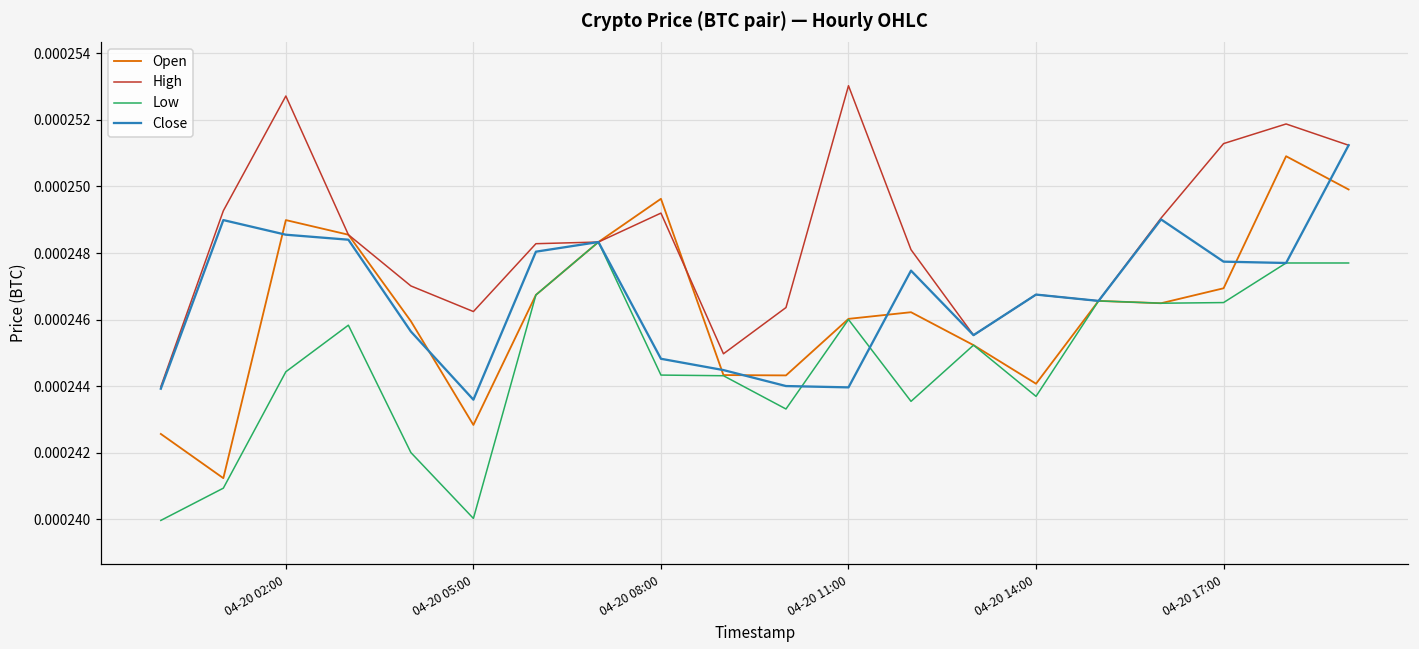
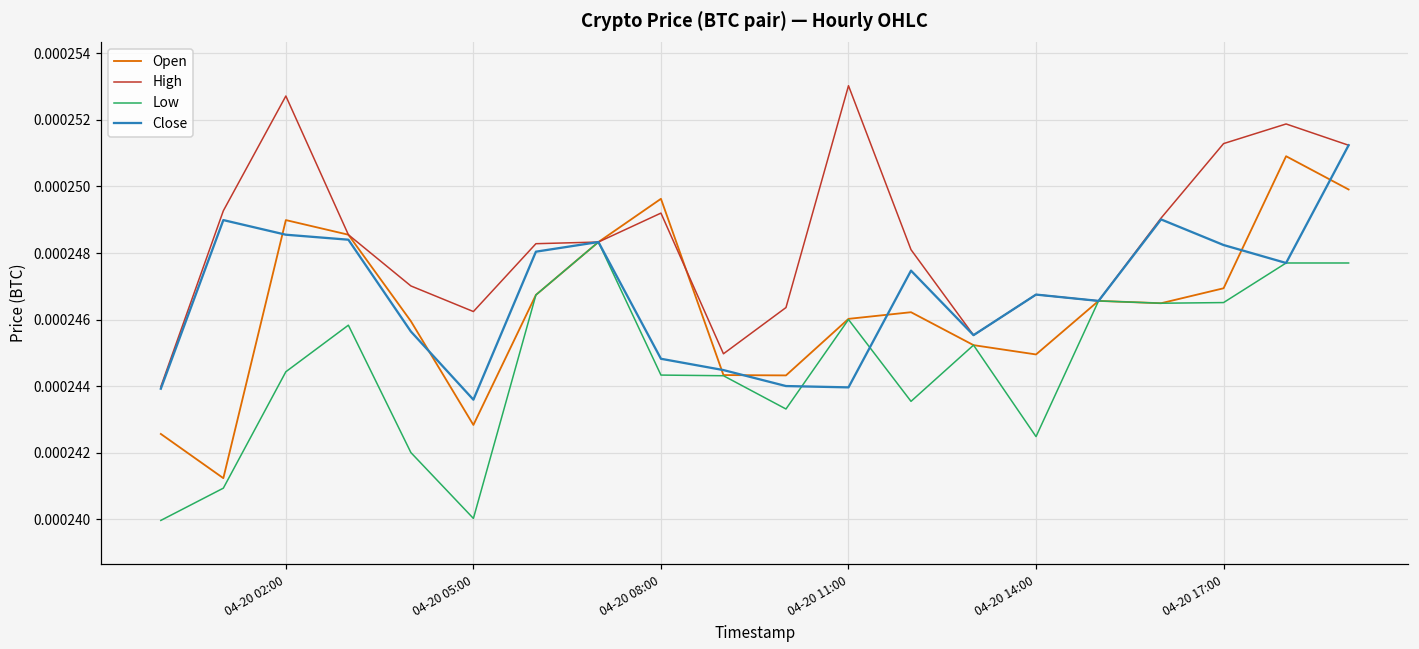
Open, 04-20 14:00: 0.0002441 -> 0.0002450
Low, 04-20 14:00: 0.0002437 -> 0.0002425
Close, 04-20 17:00: 0.0002477 -> 0.0002482
